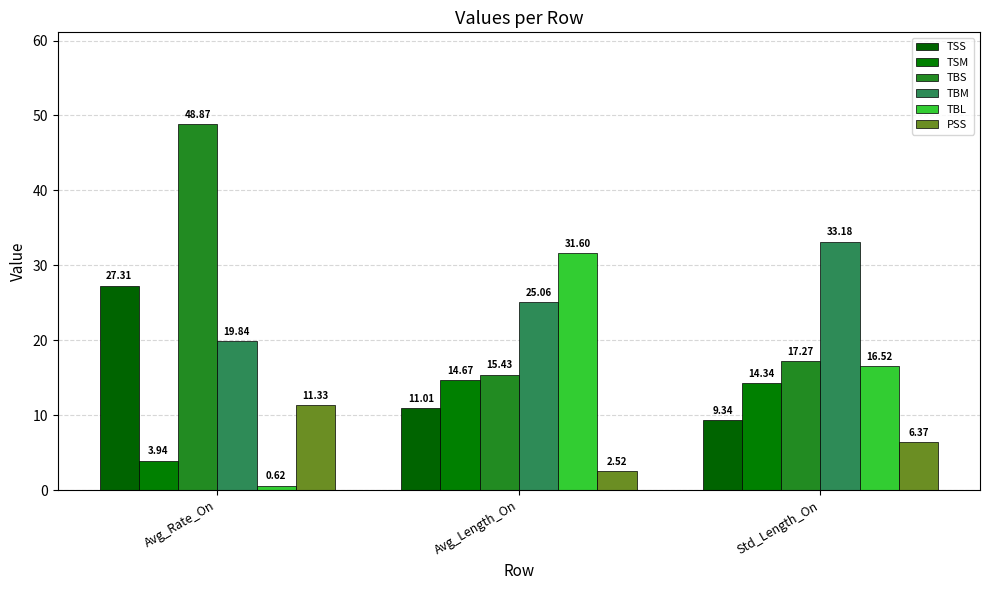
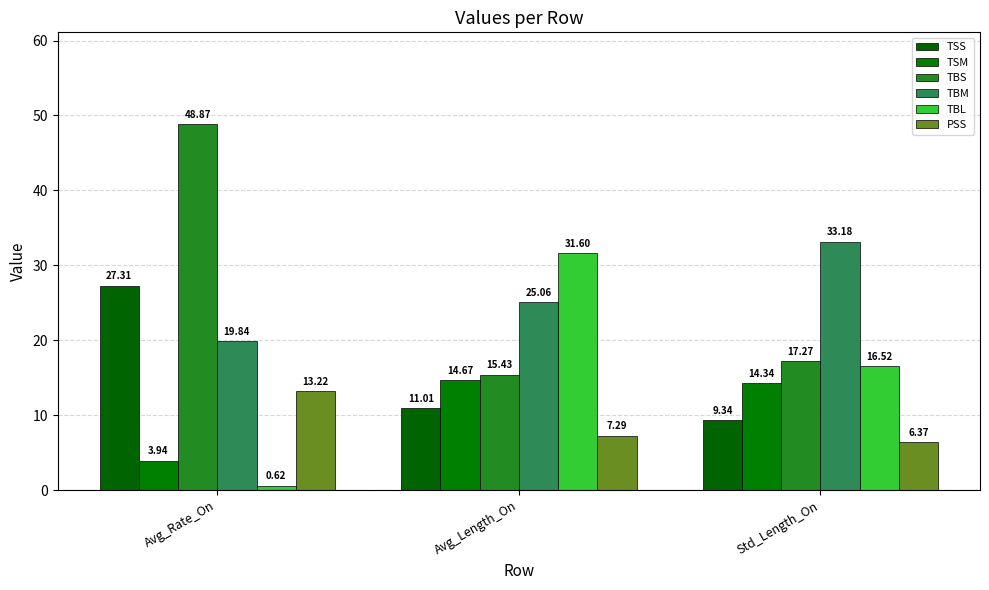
PSS, Avg_Rate_On: 11.33 -> 13.22
PSS, Avg_Length_On: 2.52 -> 7.29
